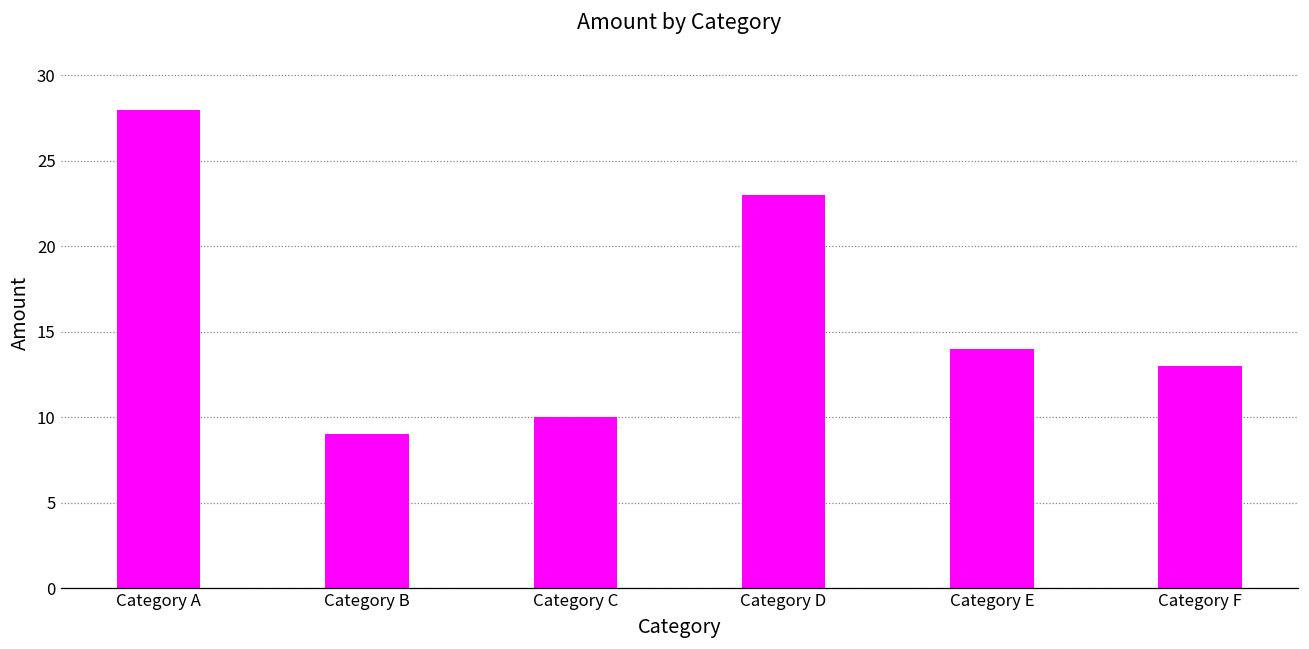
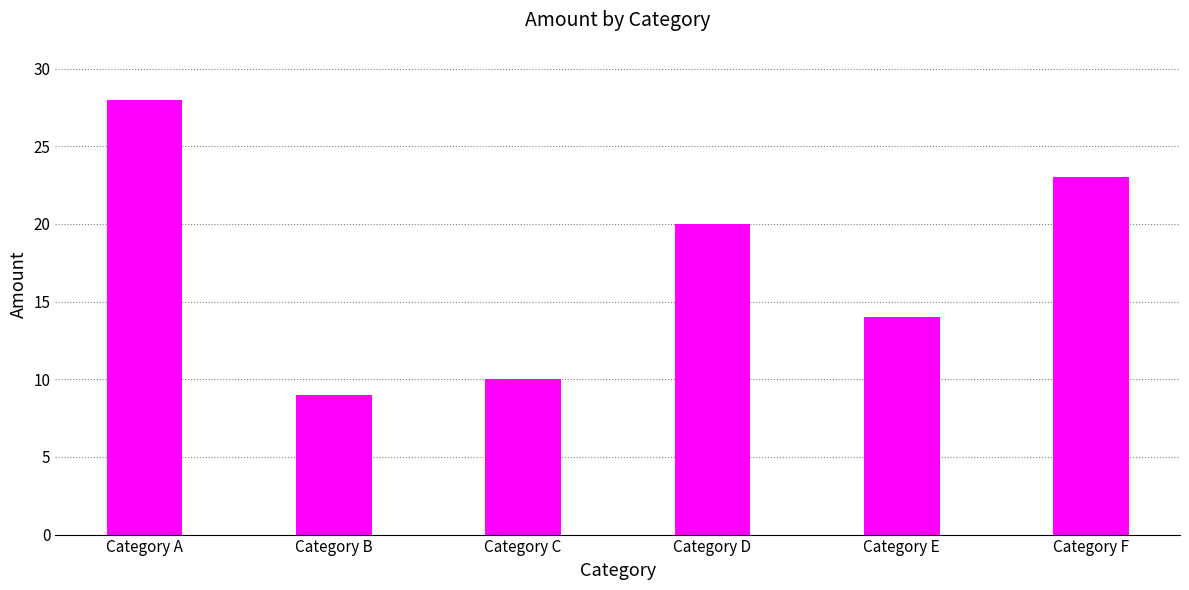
Category D: 23 -> 20
Category F: 13 -> 23
